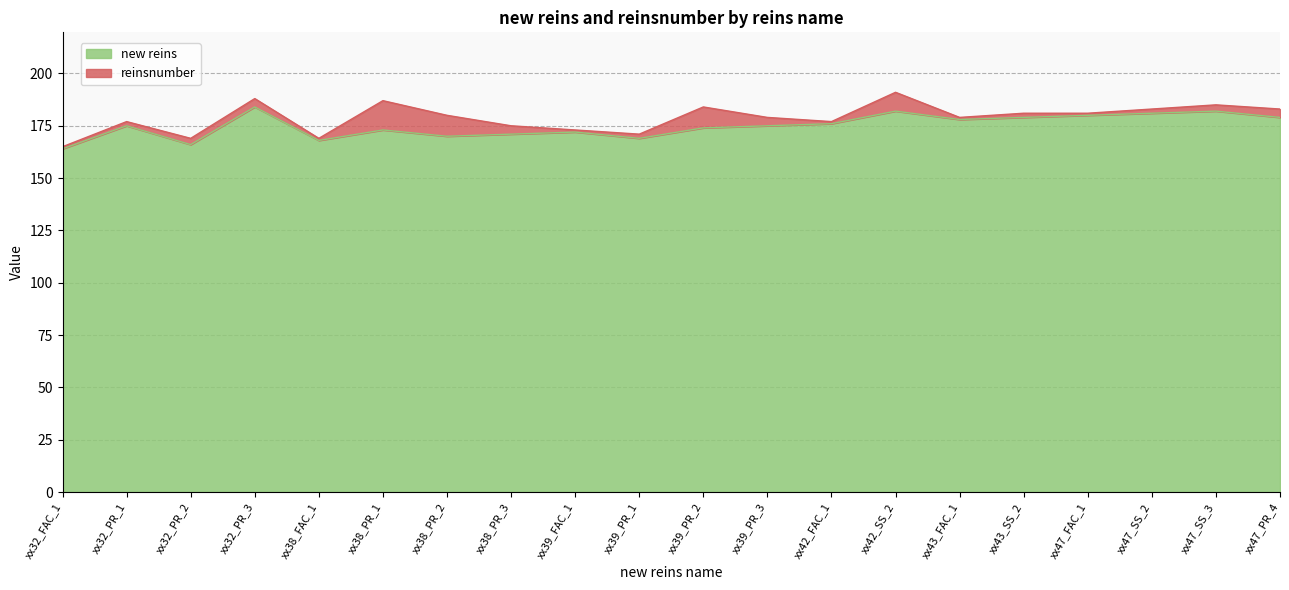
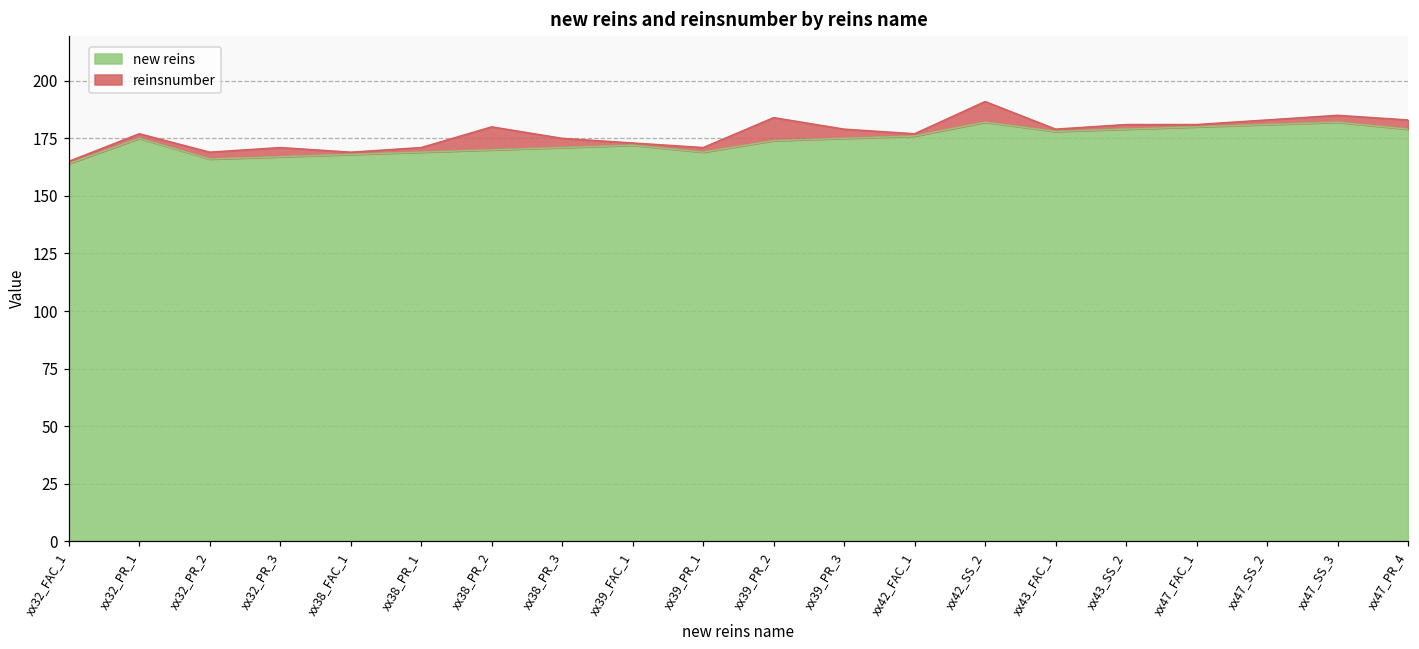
new reins, xx32_PR_3: 184 -> 167
new reins, xx38_PR_1: 173 -> 169
reinsnumber, xx38_PR_1: 14 -> 2
